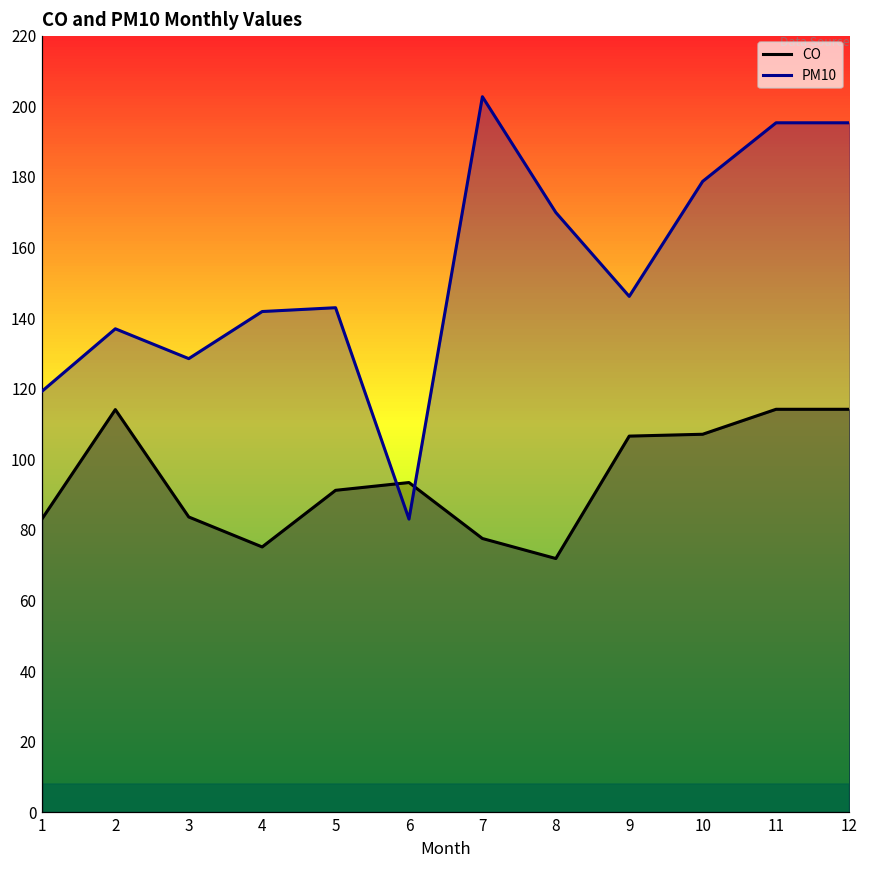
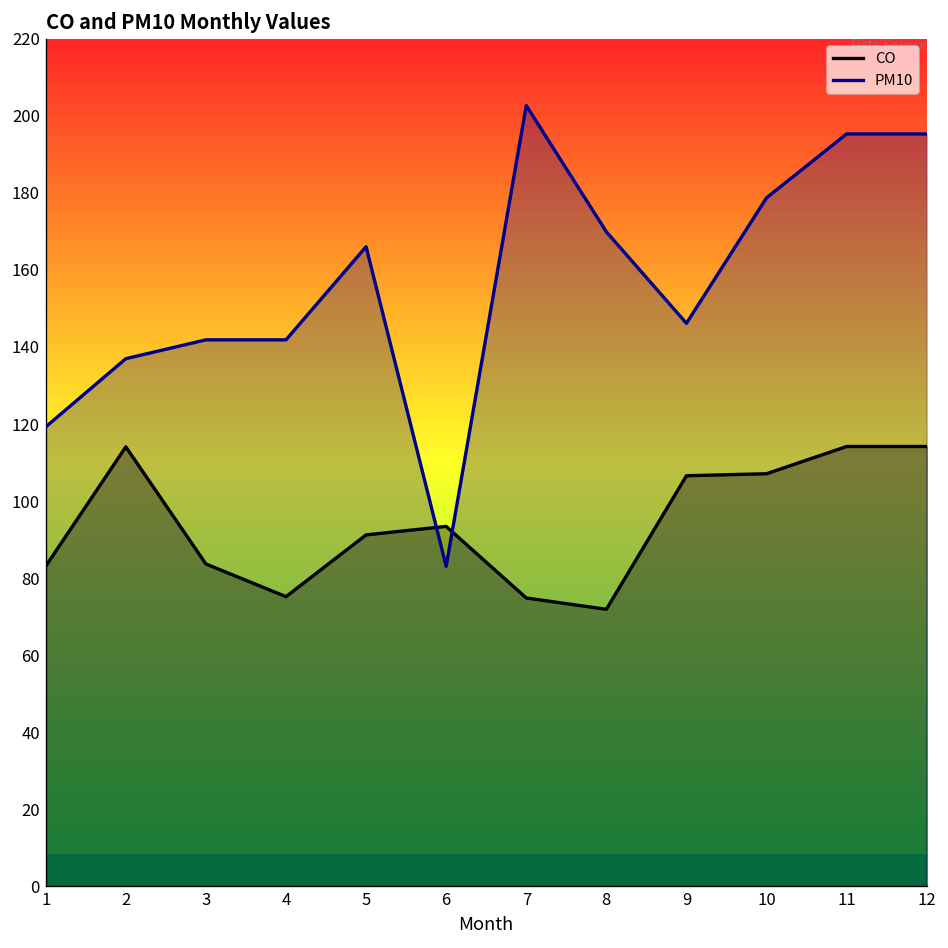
PM10, 3: 129 -> 142
PM10, 5: 143 -> 166
CO, 7: 78 -> 75
